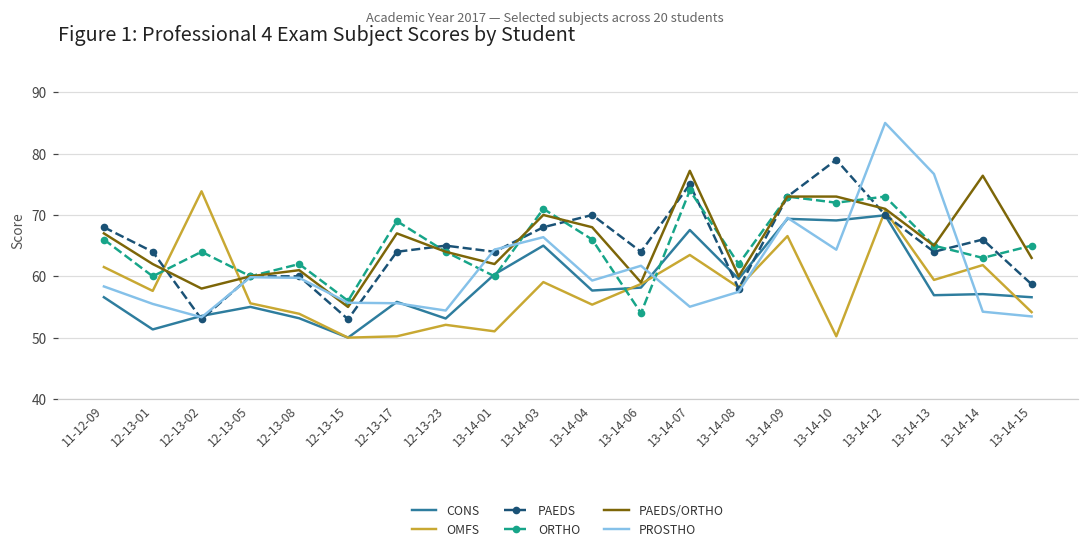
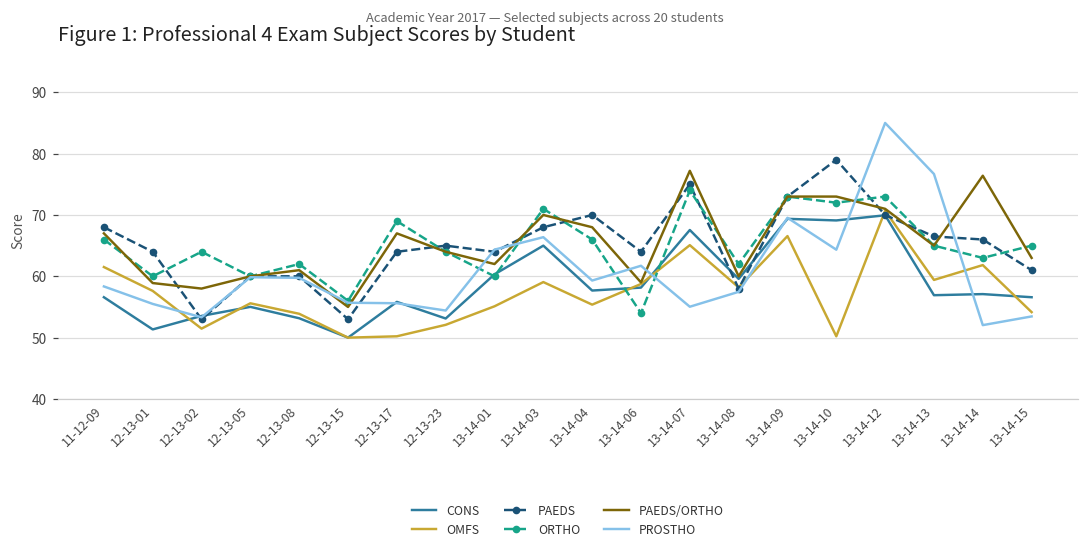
PAEDS/ORTHO, 12-13-01: 62 -> 59
OMFS, 12-13-02: 74 -> 51
OMFS, 13-14-01: 51 -> 55
OMFS, 13-14-07: 63 -> 65
PAEDS, 13-14-13: 64 -> 67
PROSTHO, 13-14-14: 54 -> 52
PAEDS, 13-14-15: 59 -> 61
